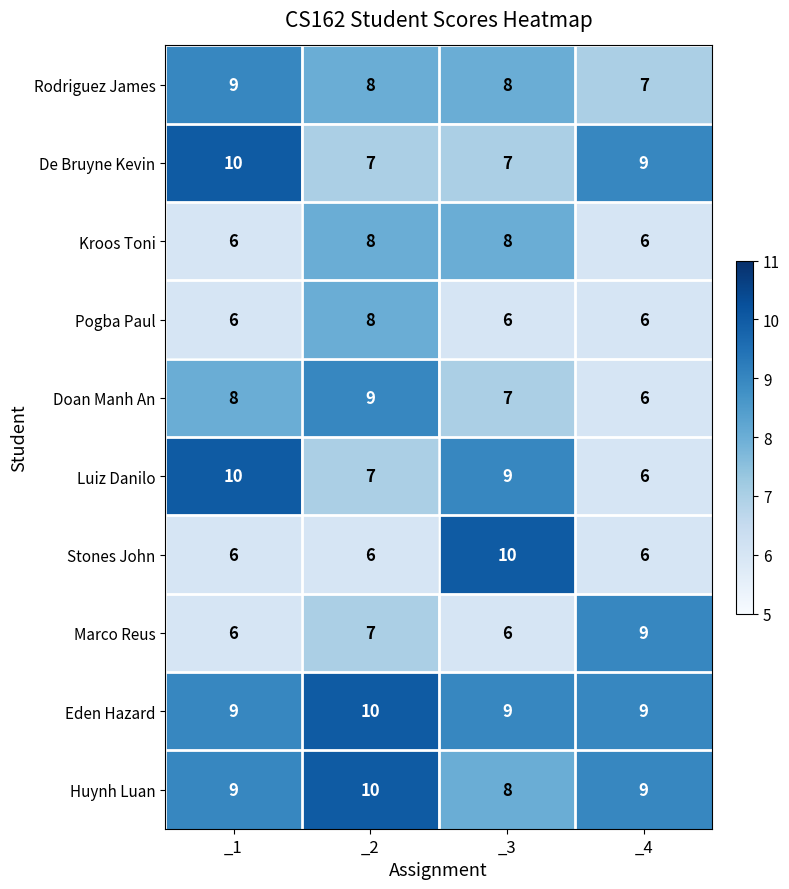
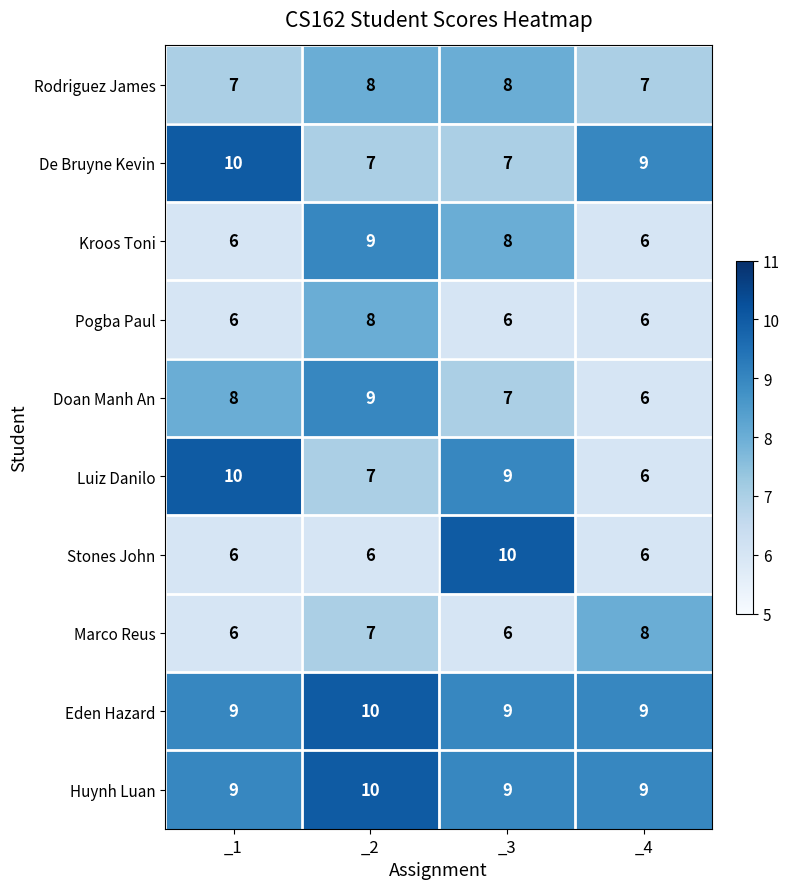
Rodriguez James, _1: 9 -> 7
Kroos Toni, _2: 8 -> 9
Marco Reus, _4: 9 -> 8
Huynh Luan, _3: 8 -> 9
